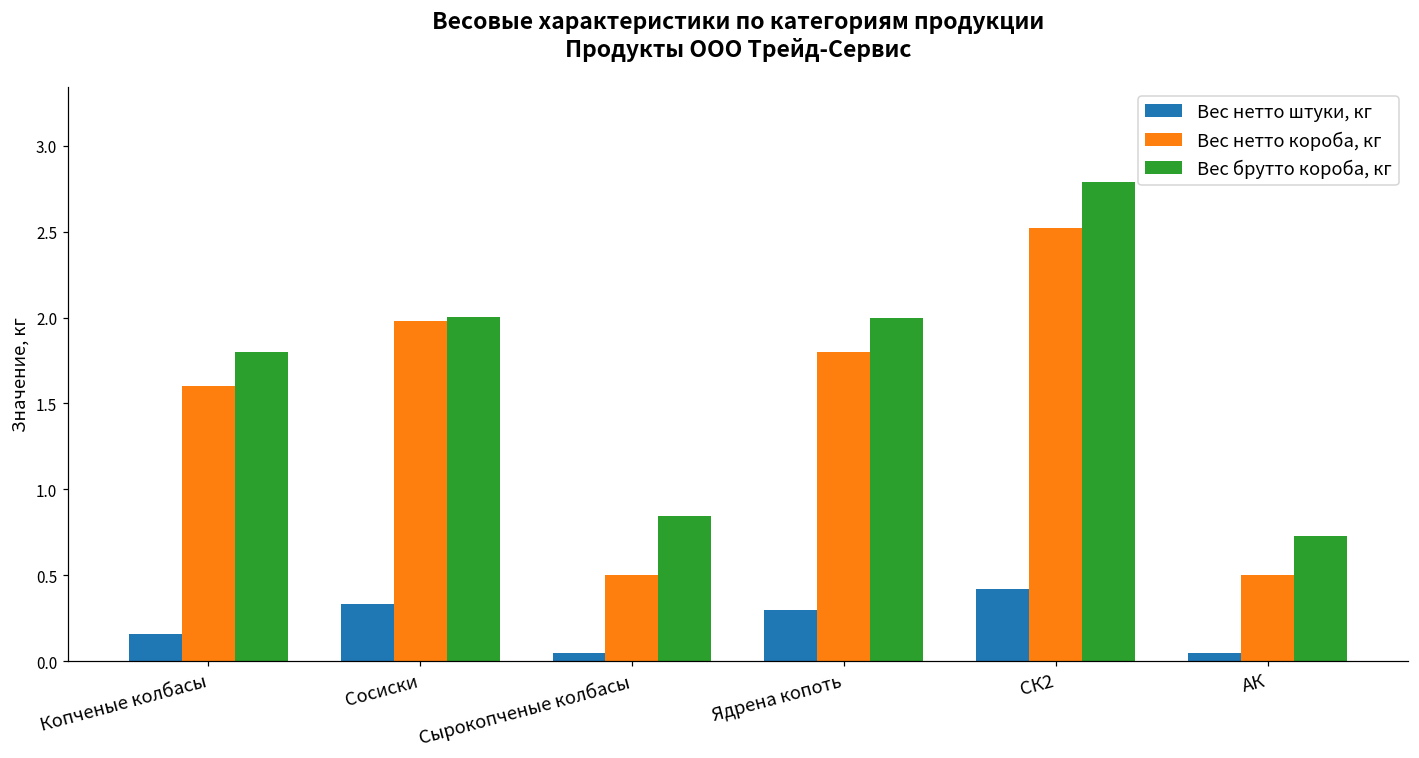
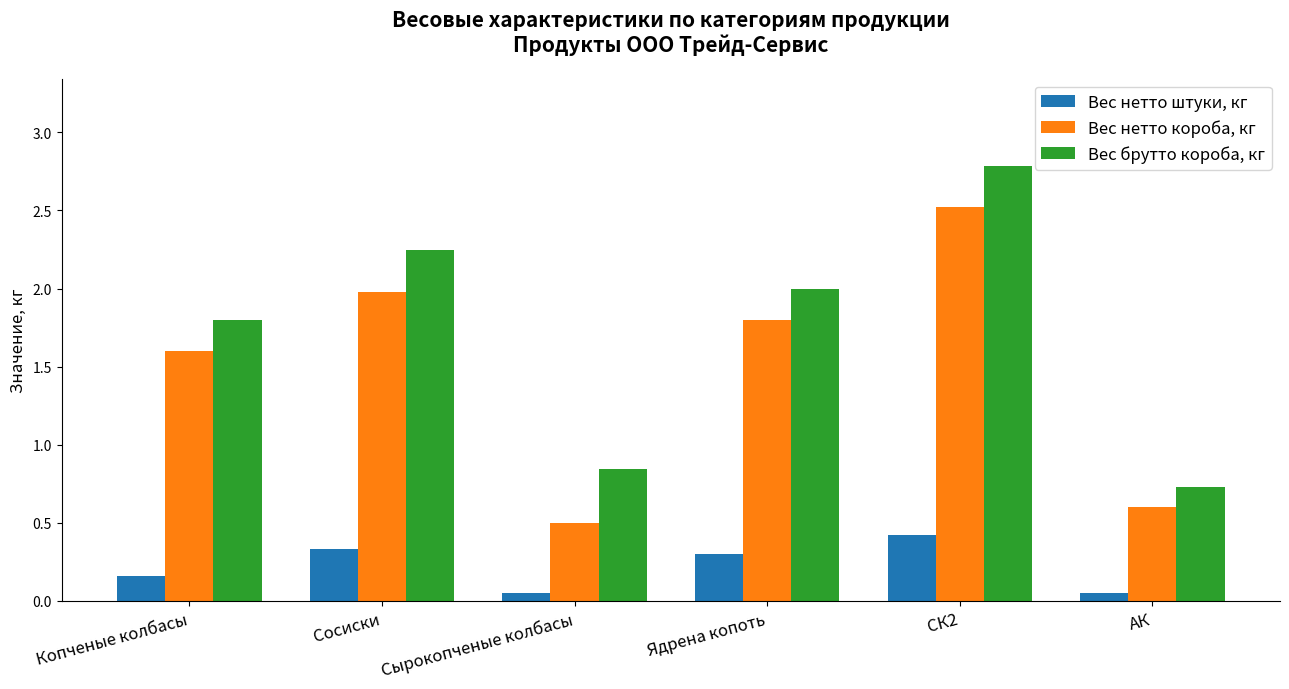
Вес брутто короба, кг, Сосиски: 2.00 -> 2.25
Вес нетто короба, кг, АК: 0.5 -> 0.6
